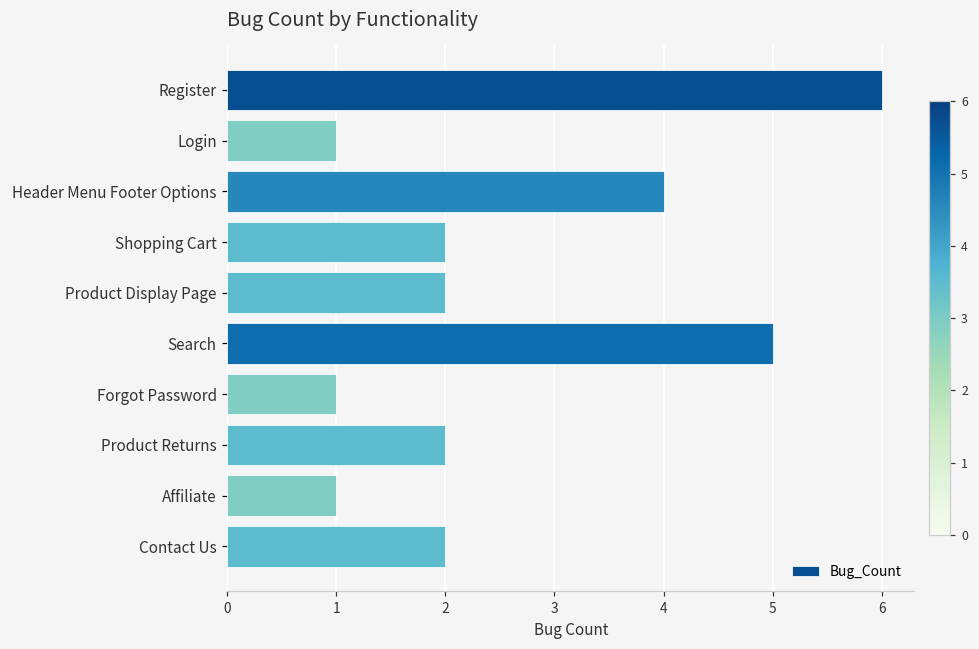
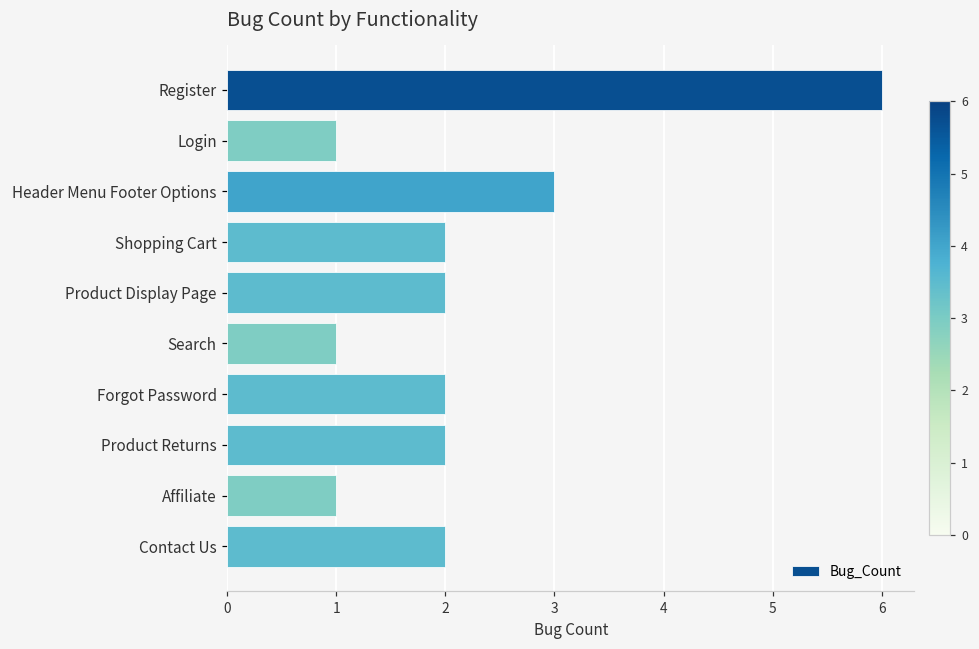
Header Menu Footer Options: 4 -> 3
Search: 5 -> 1
Forgot Password: 1 -> 2
